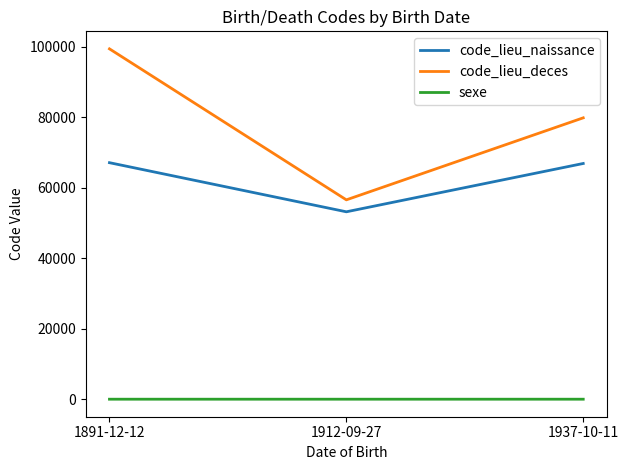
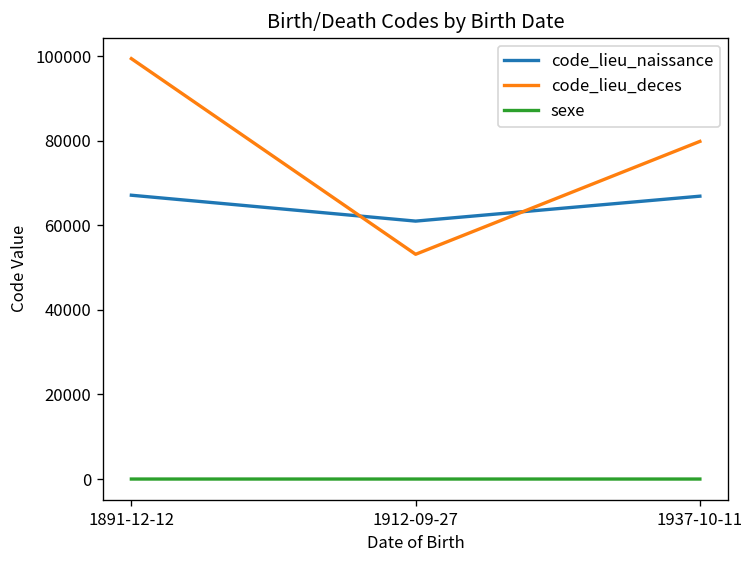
code_lieu_naissance, 1912-09-27: 53000 -> 61000
code_lieu_deces, 1912-09-27: 57000 -> 53000
